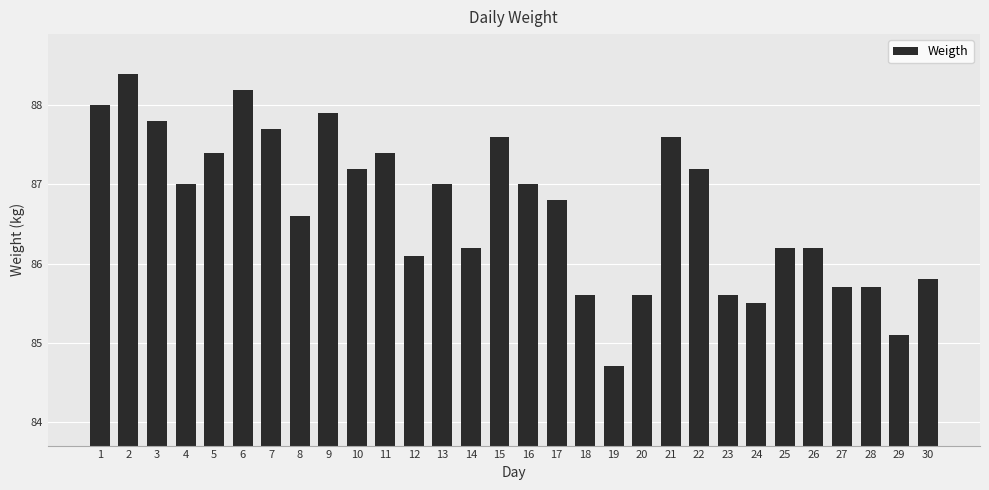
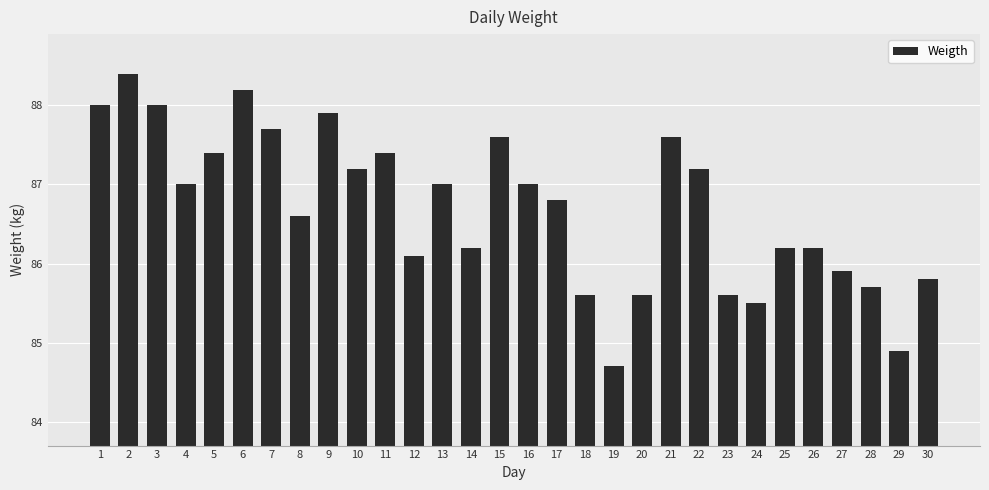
3: 87.8 -> 88.0
27: 85.7 -> 85.9
29: 85.1 -> 84.9
